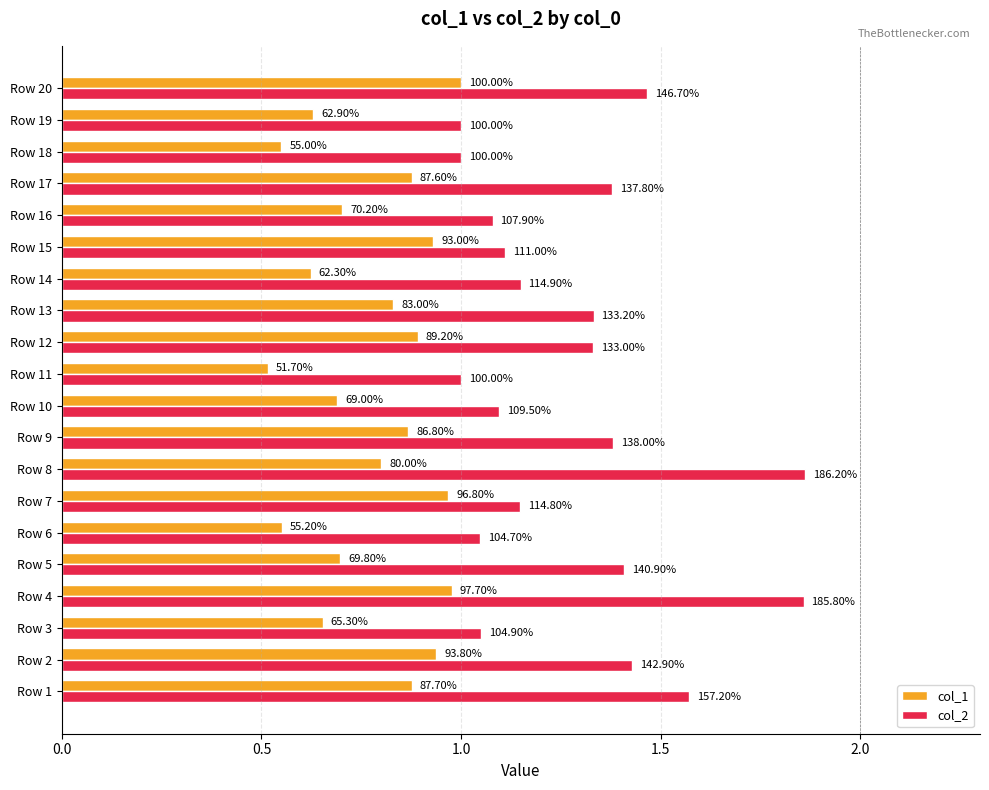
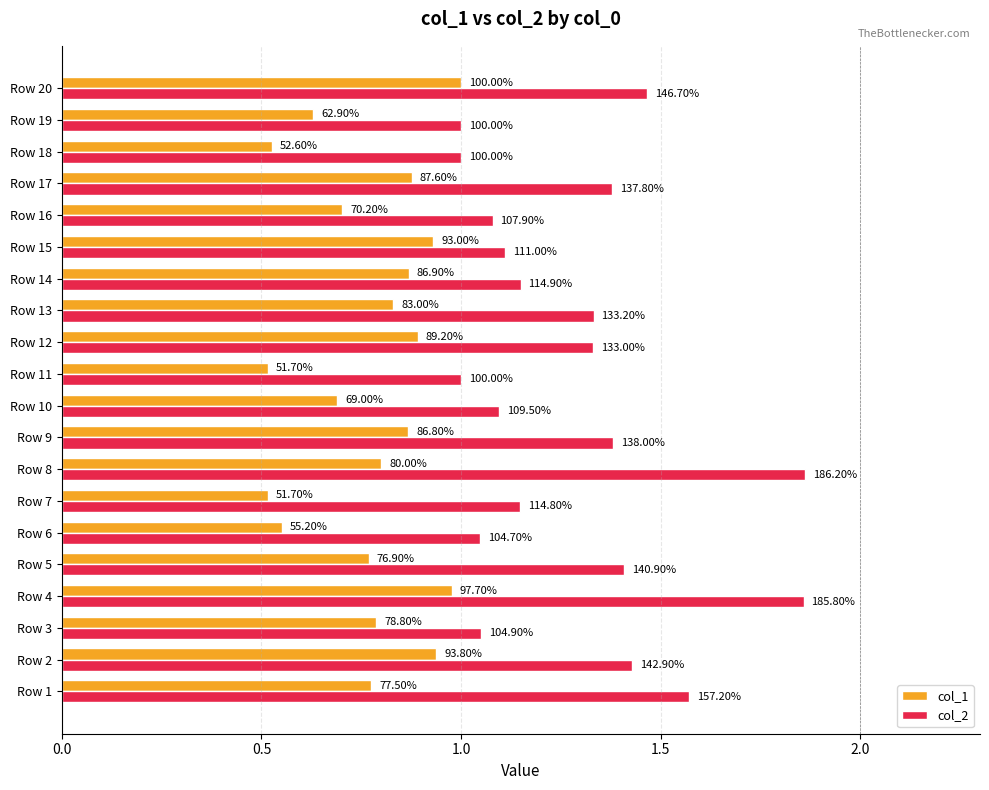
col_1, Row 18: 55.00% -> 52.60%
col_1, Row 14: 62.30% -> 86.90%
col_1, Row 7: 96.80% -> 51.70%
col_1, Row 5: 69.80% -> 76.90%
col_1, Row 3: 65.30% -> 78.80%
col_1, Row 1: 87.70% -> 77.50%
